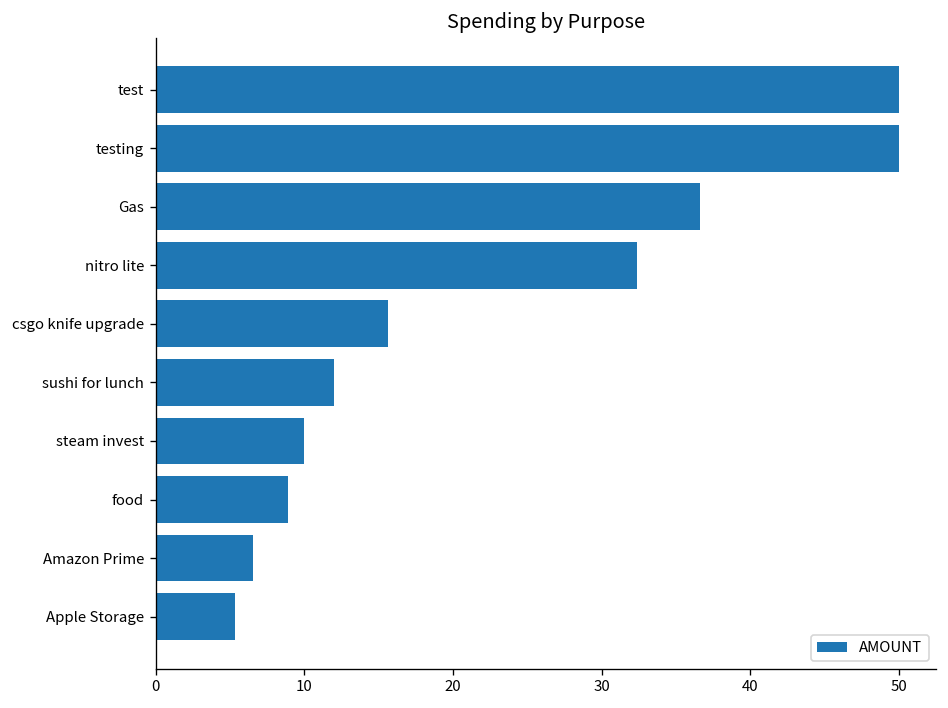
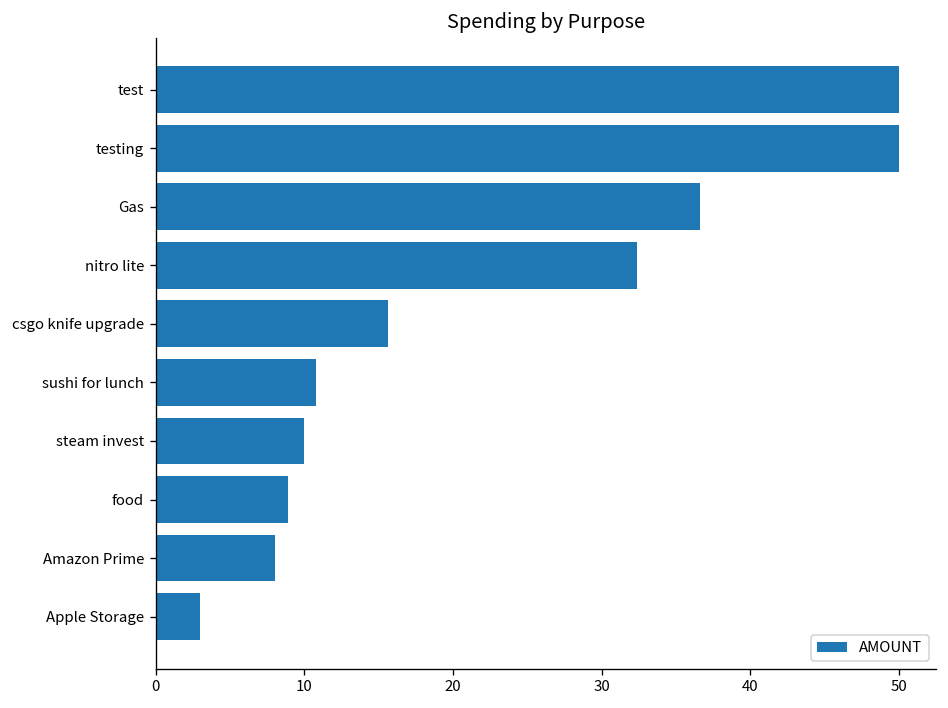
sushi for lunch: 12.0 -> 10.8
Amazon Prime: 6.6 -> 8.1
Apple Storage: 5.3 -> 3.0
